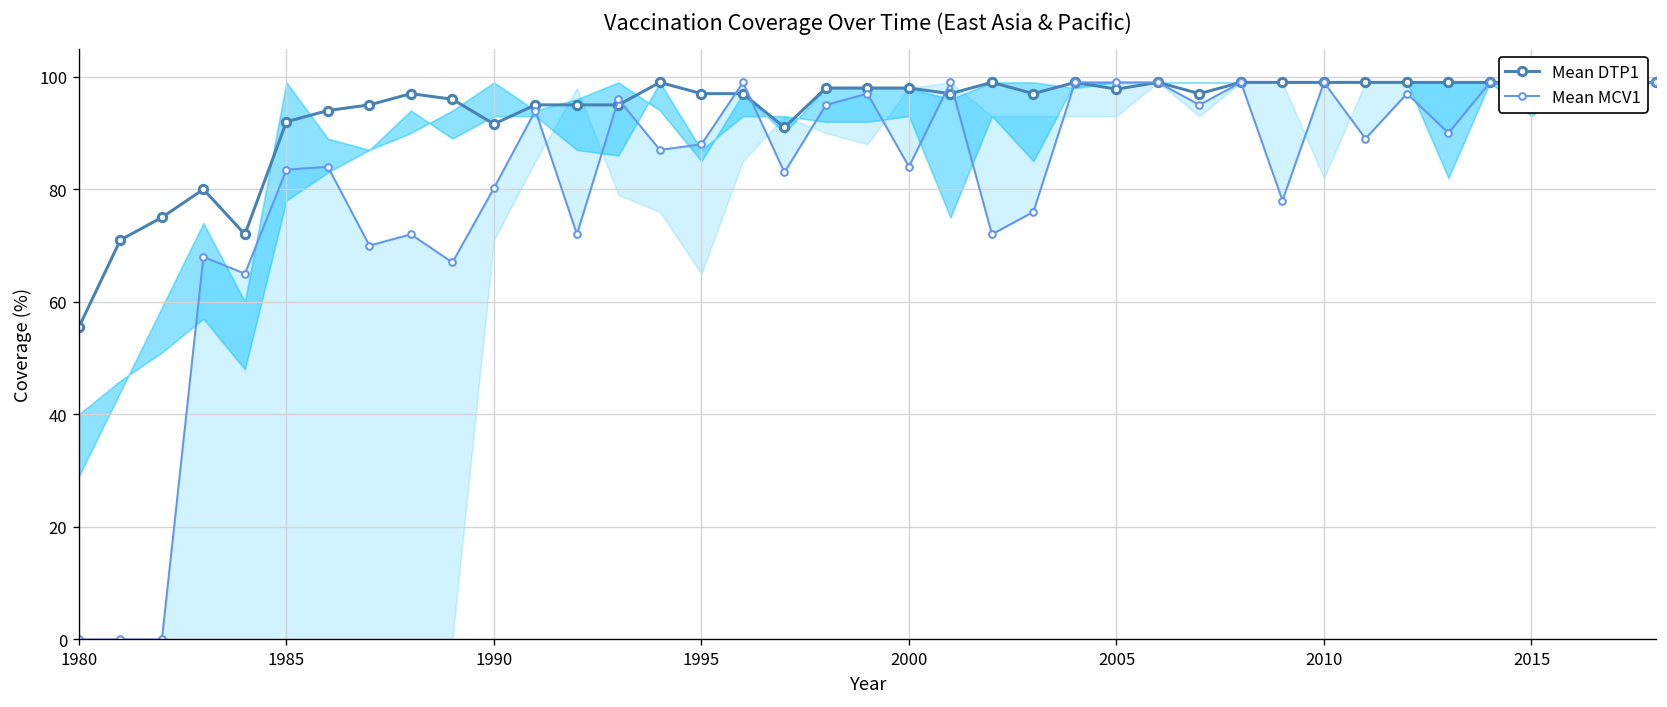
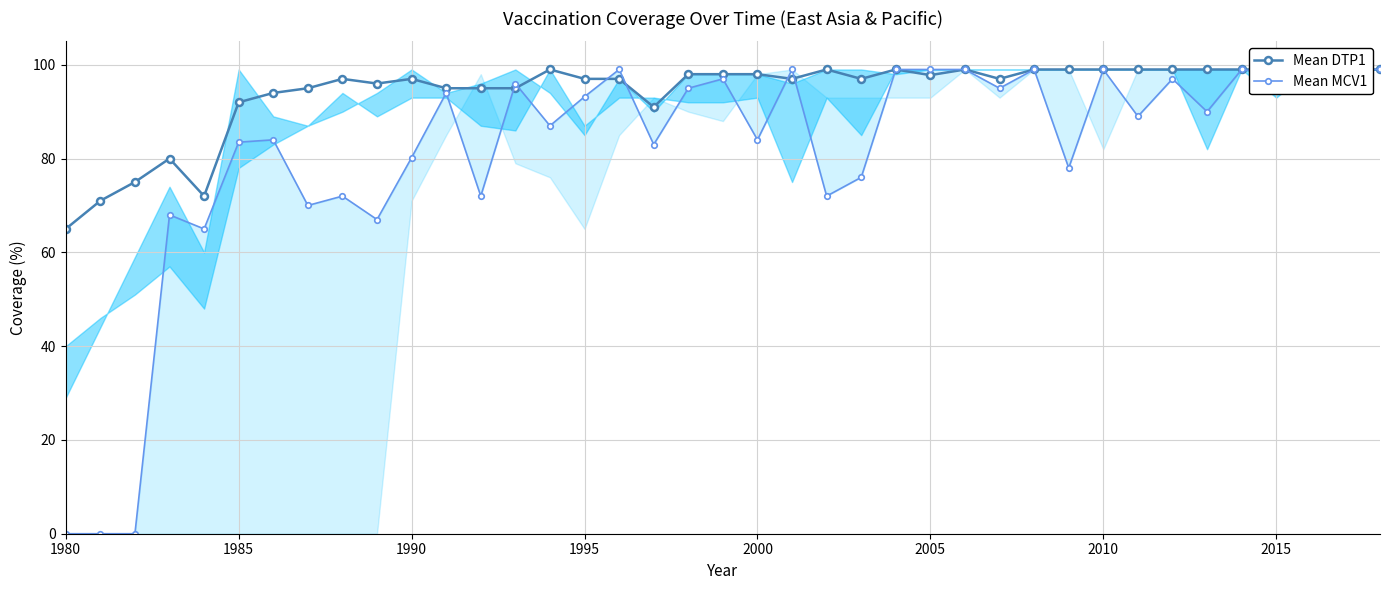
Mean DTP1, 1980: 56 -> 65
Mean DTP1, 1990: 92 -> 97
Mean MCV1, 1995: 88 -> 93
